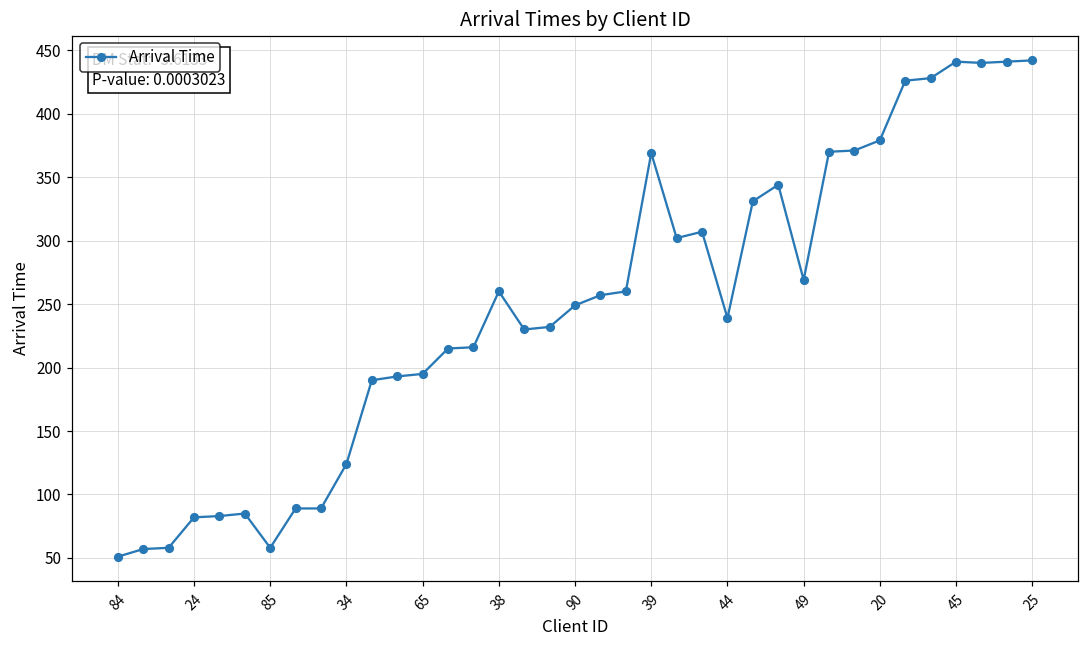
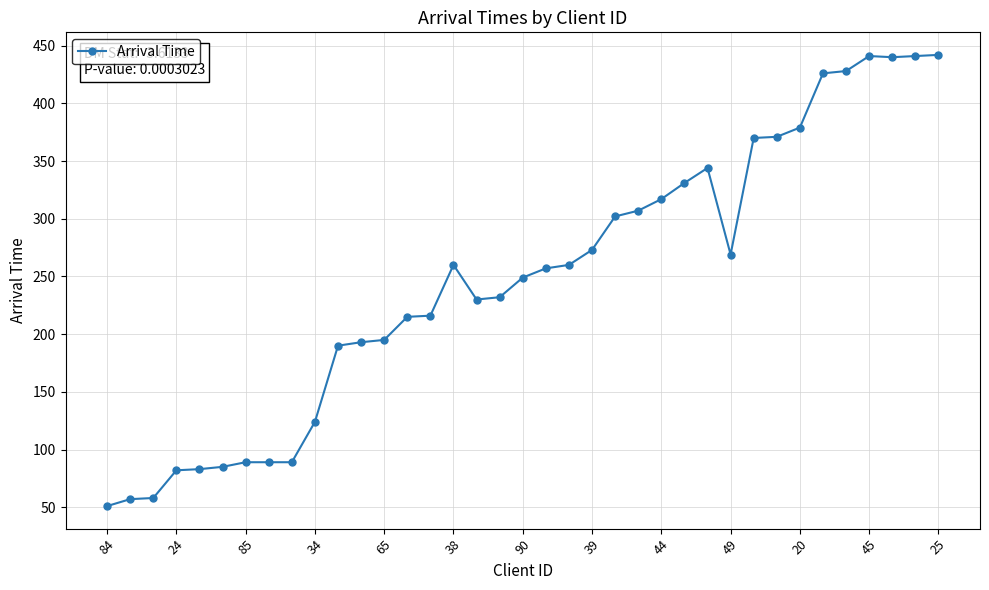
85: 58 -> 89
39: 369 -> 273
44: 239 -> 317
